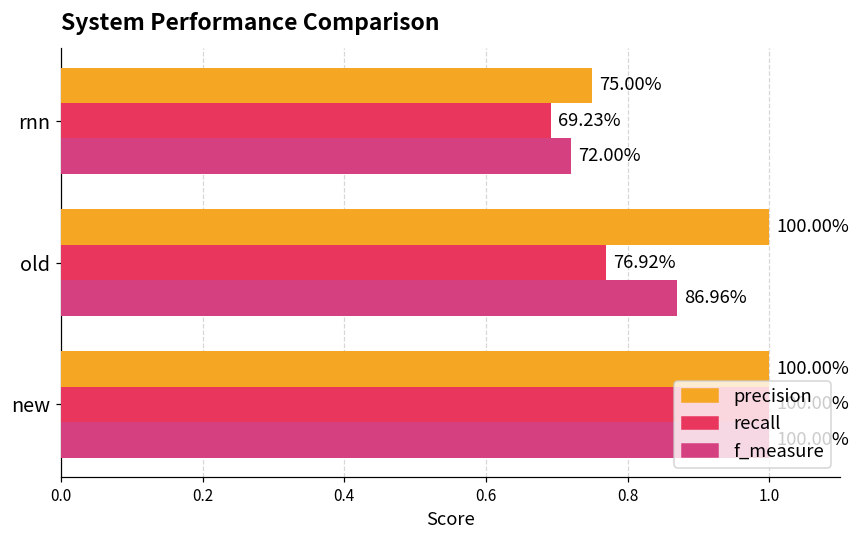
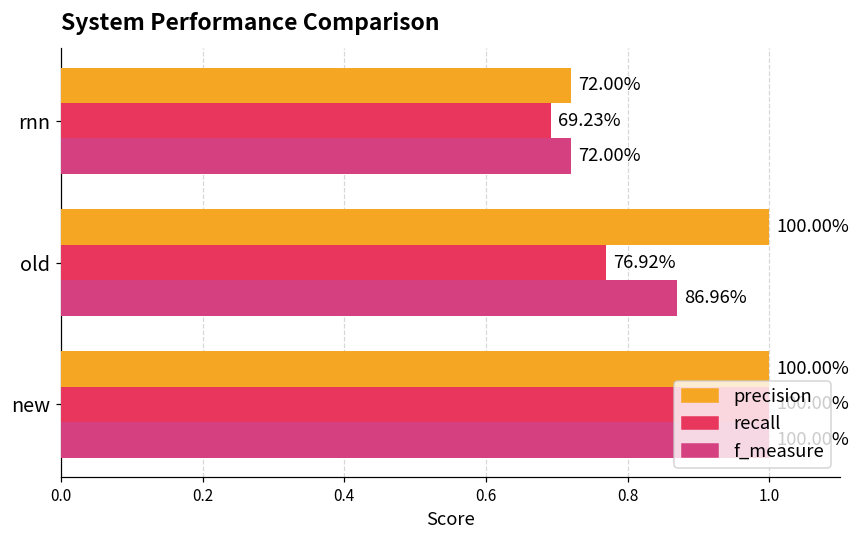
precision, rnn: 75.00% -> 72.00%
